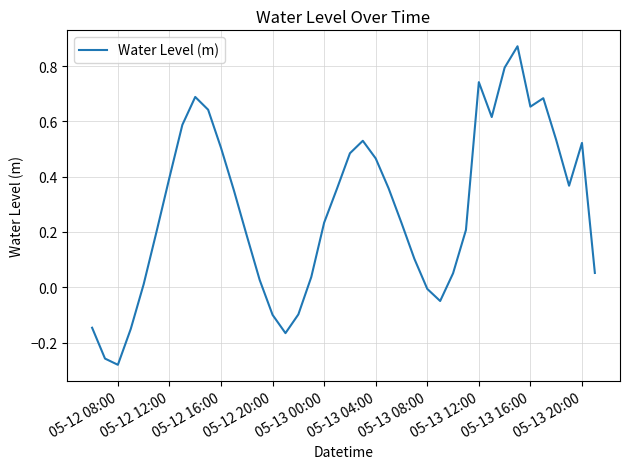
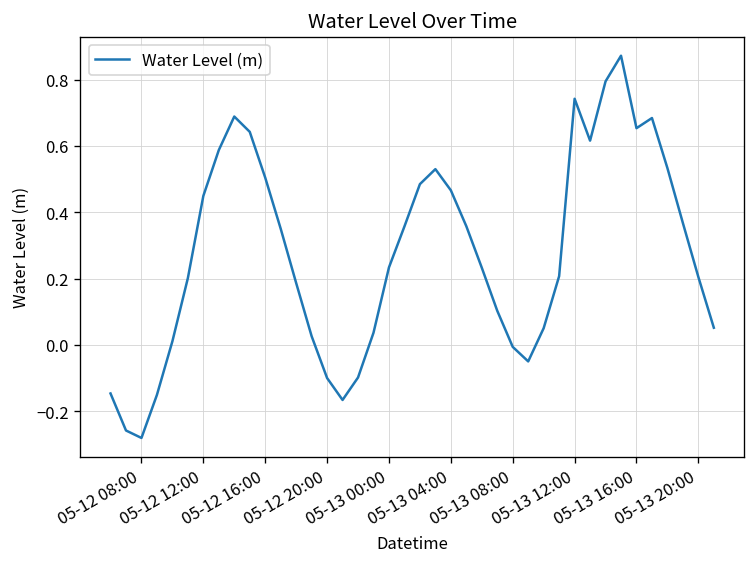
05-12 12:00: 0.40 -> 0.45
05-13 20:00: 0.52 -> 0.20
